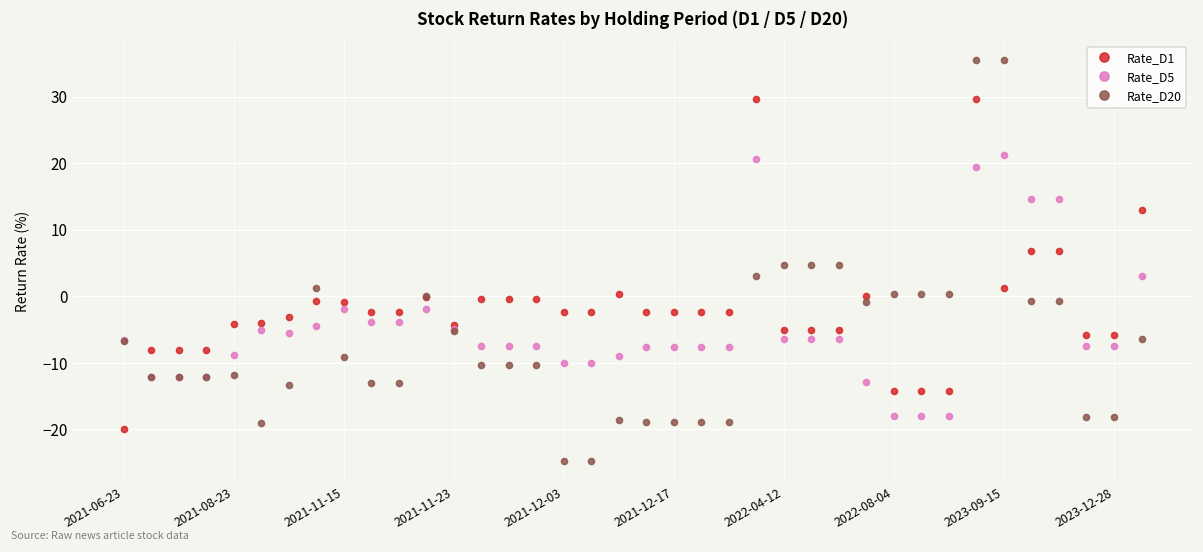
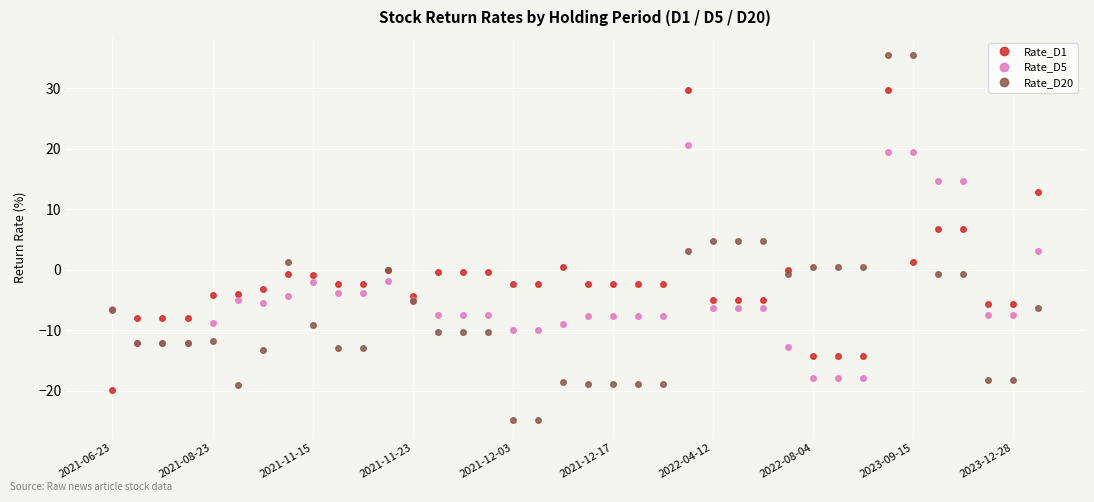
Rate_D5, 2023-09-15: 21 -> 19
